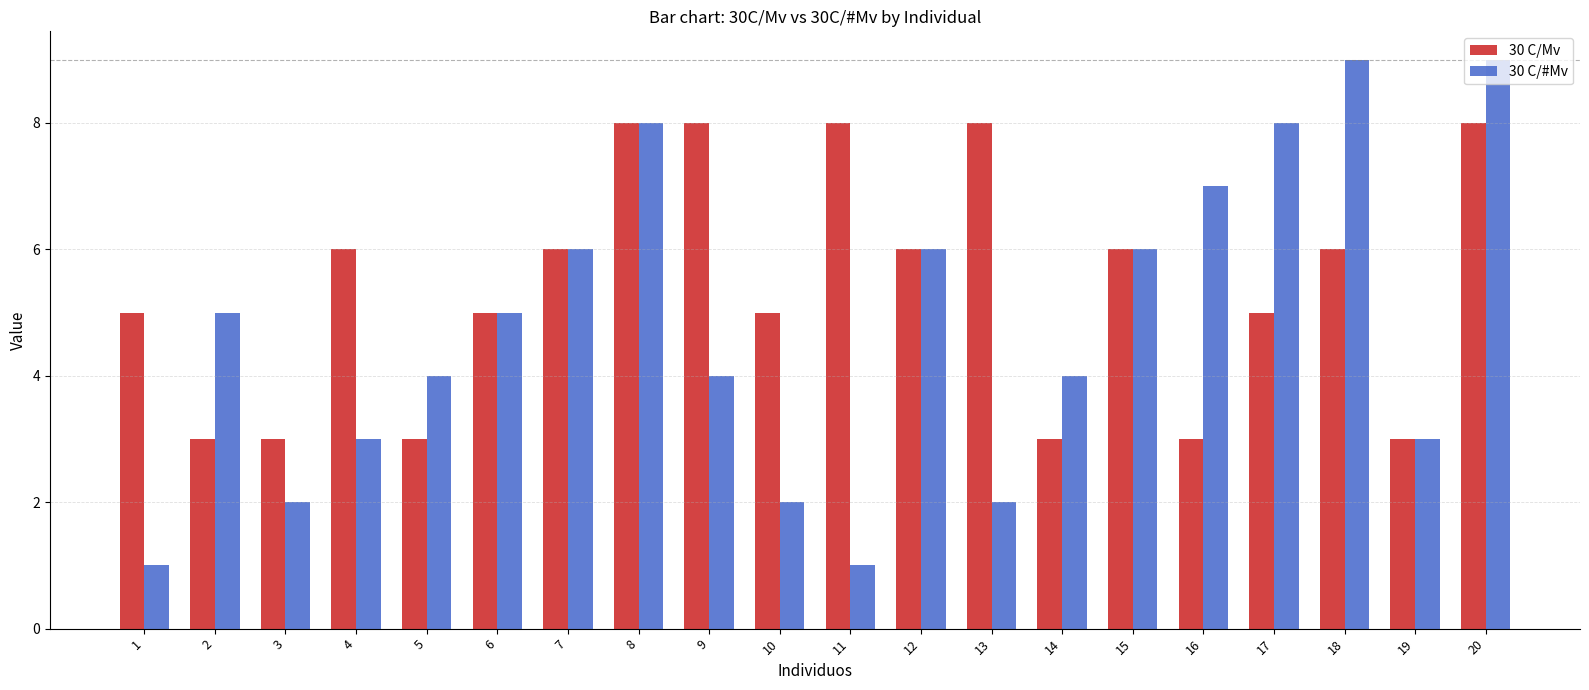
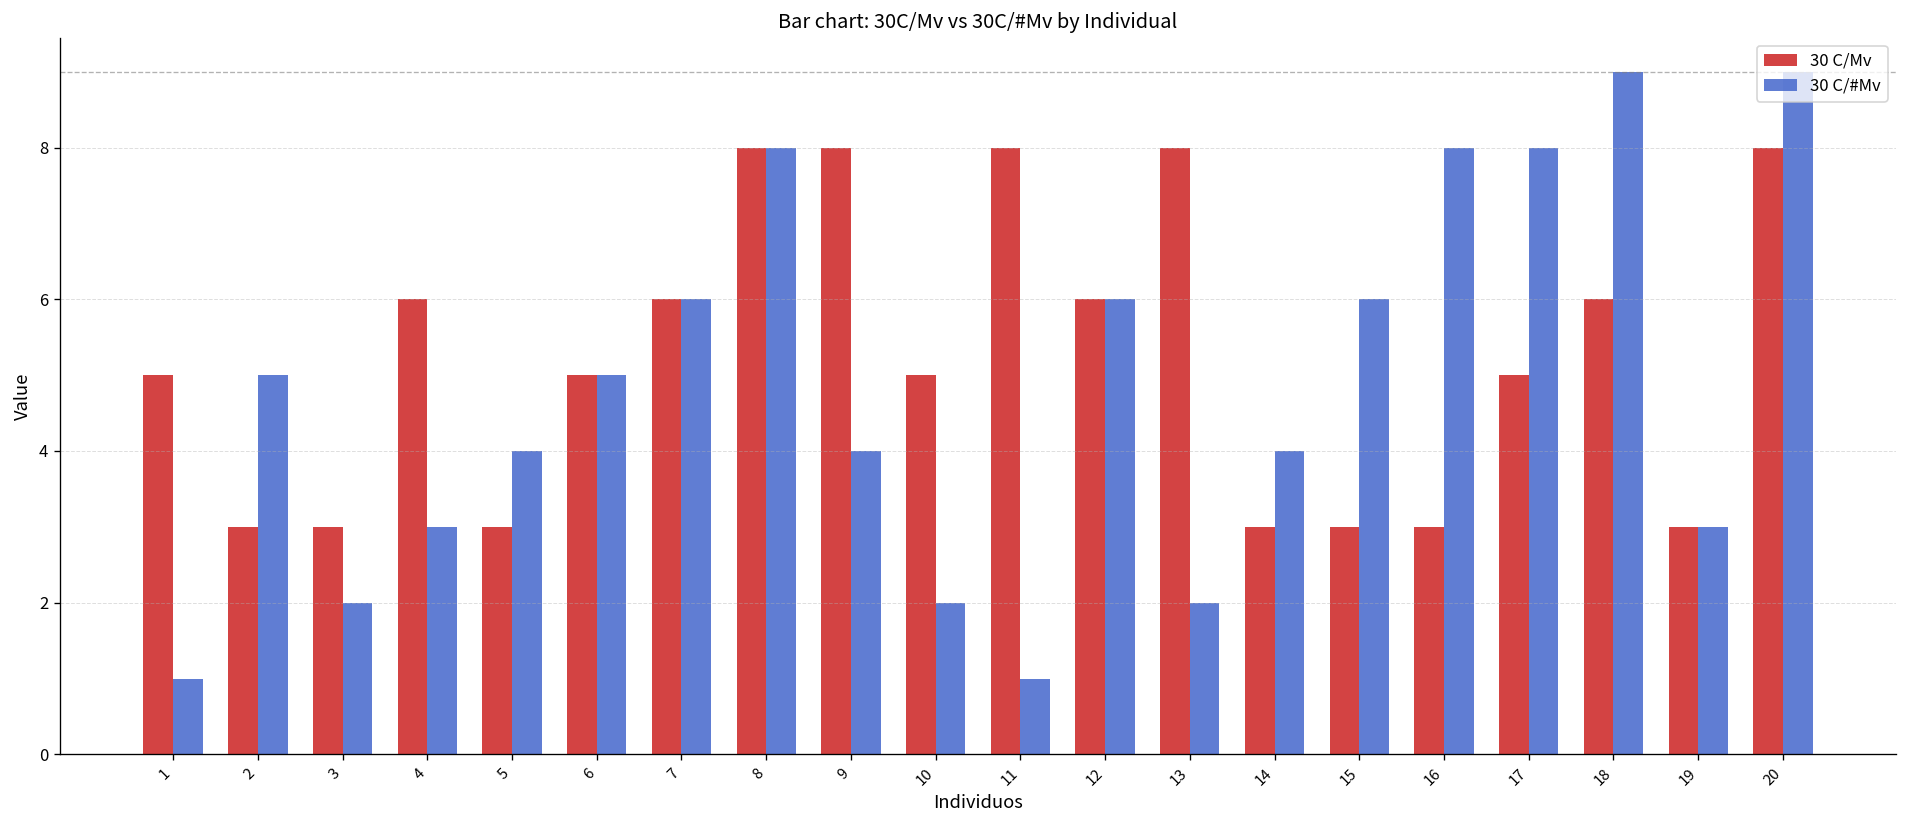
30 C/Mv, 15: 6 -> 3
30 C/#Mv, 16: 7 -> 8
